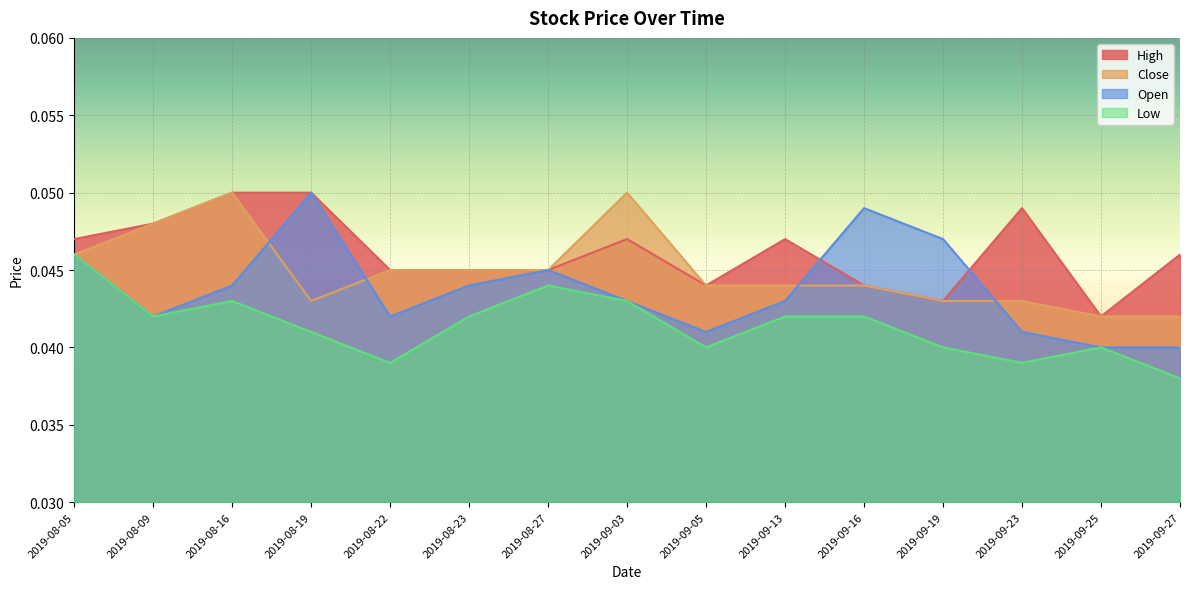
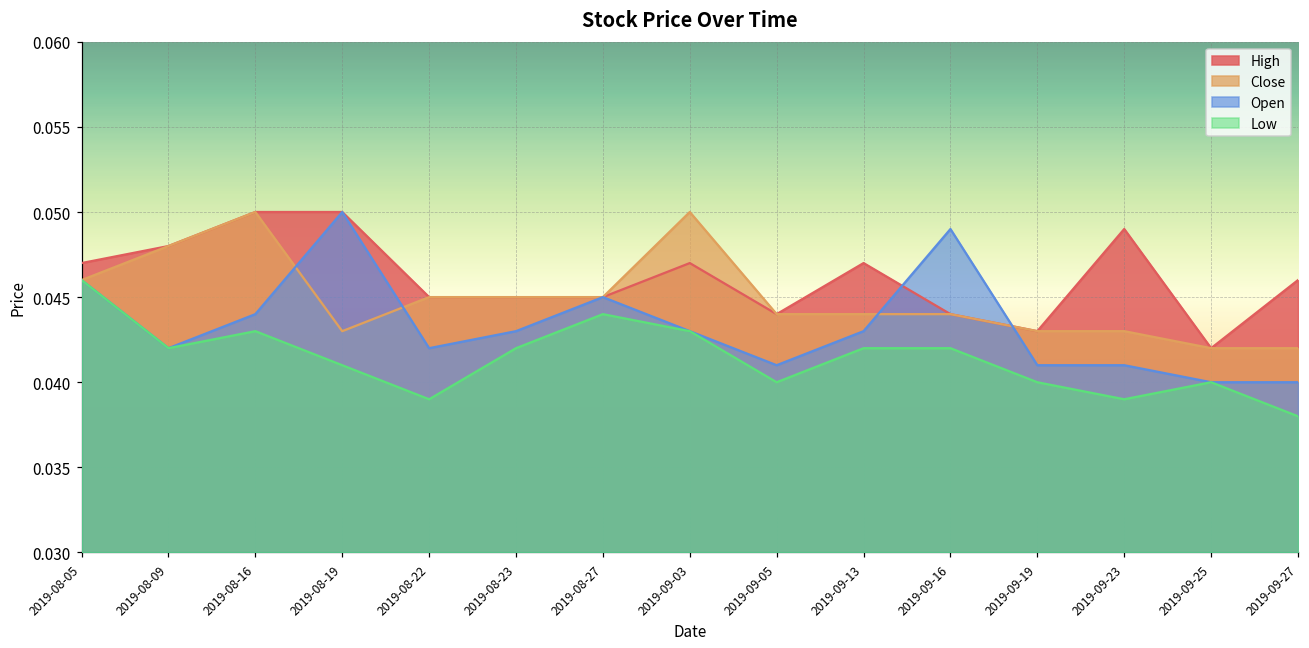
Open, 2019-08-23: 0.044 -> 0.043
Open, 2019-09-19: 0.047 -> 0.041
